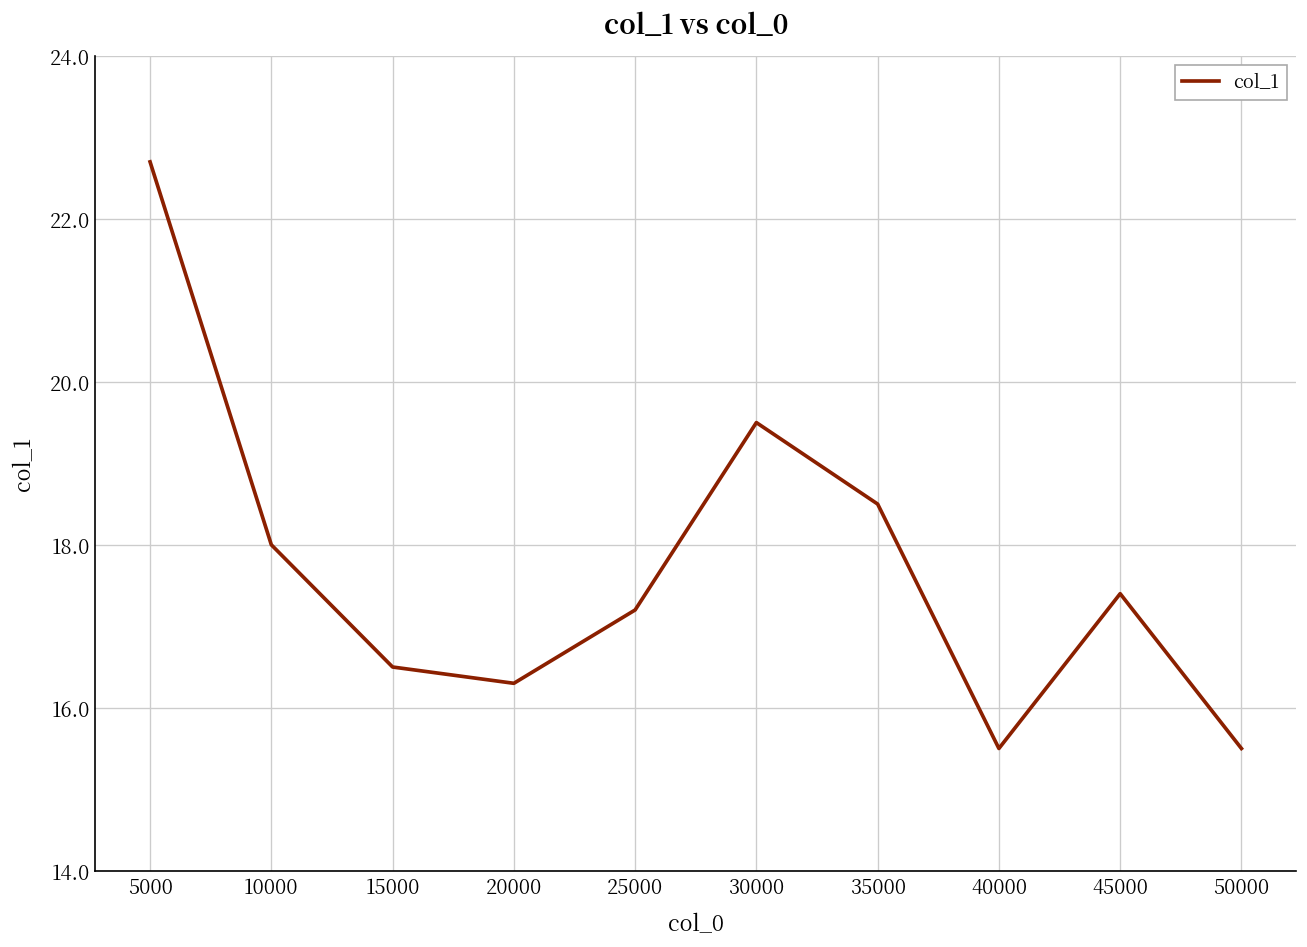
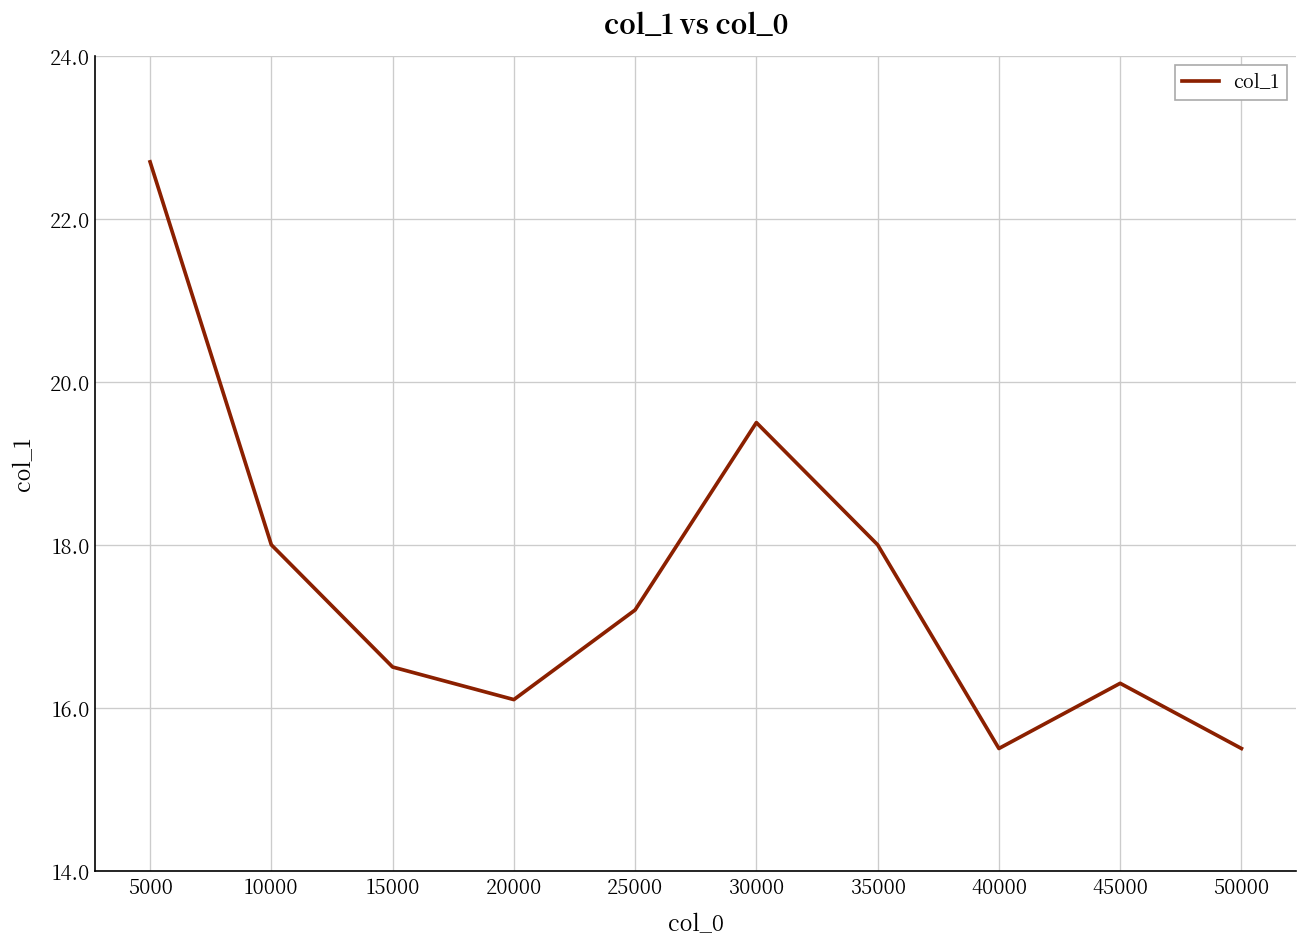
20000: 16.3 -> 16.1
35000: 18.5 -> 18.0
45000: 17.4 -> 16.3
